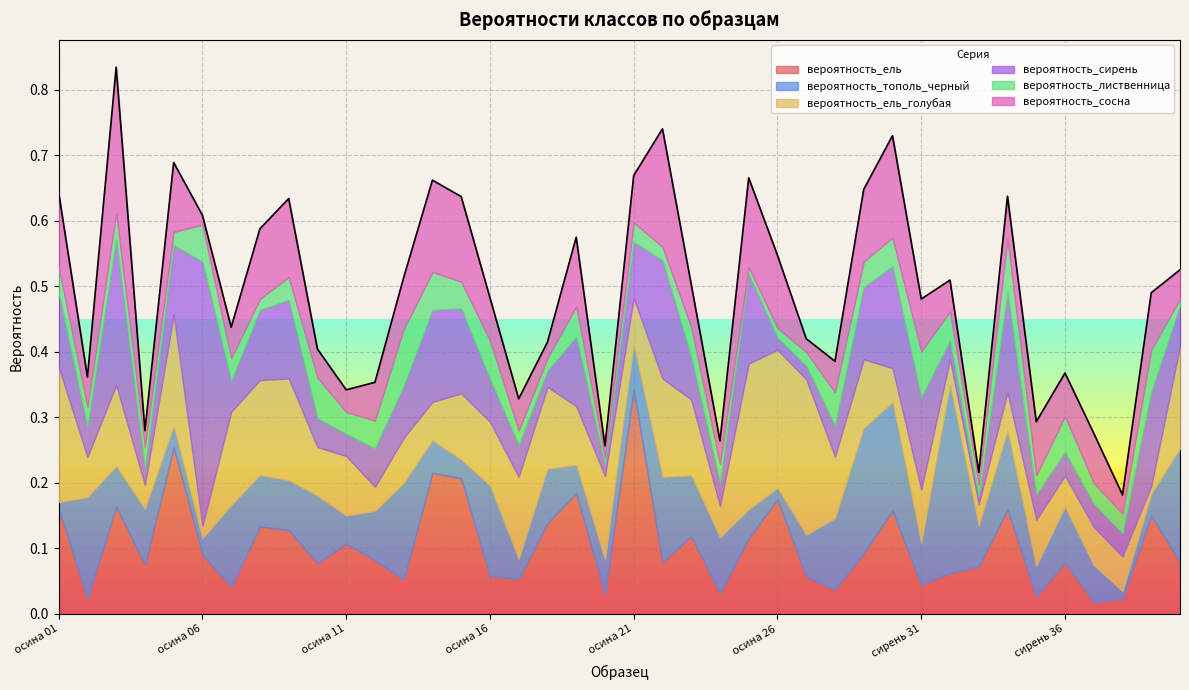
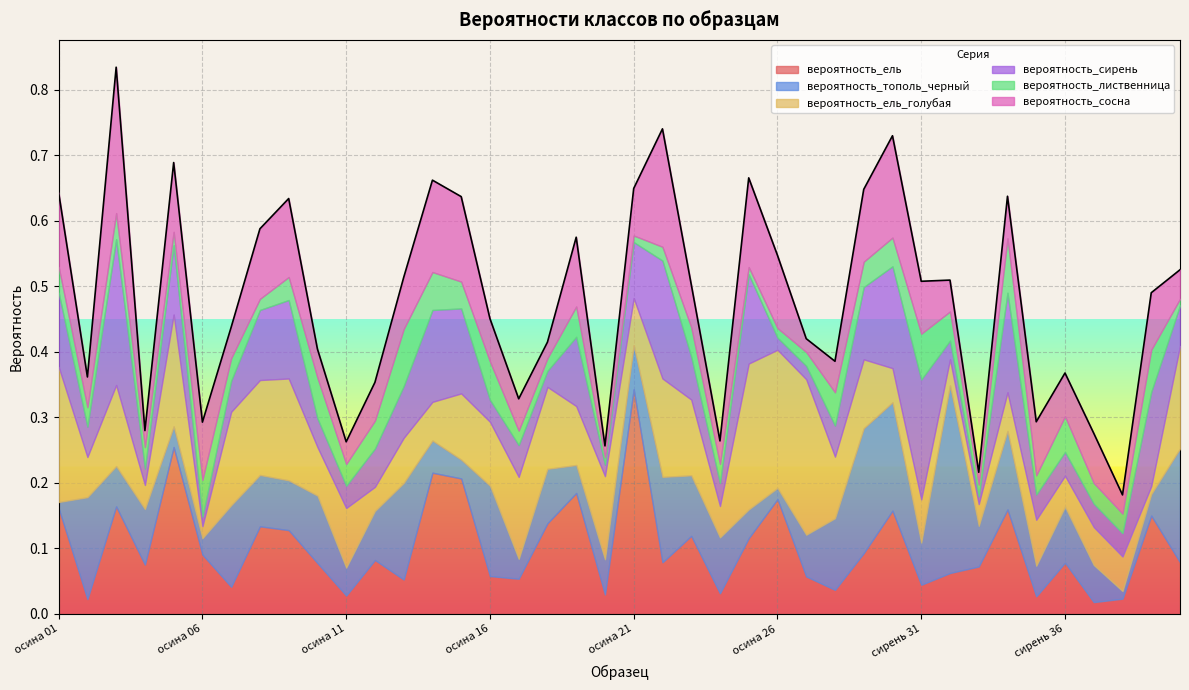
вероятность_сирень, осина 06: 0.40 -> 0.01
вероятность_сосна, осина 06: 0.01 -> 0.09
вероятность_ель, осина 11: 0.11 -> 0.03
вероятность_сирень, осина 16: 0.07 -> 0.03
вероятность_лиственница, осина 21: 0.03 -> 0.01
вероятность_ель_голубая, сирень 31: 0.08 -> 0.07
вероятность_сирень, сирень 31: 0.14 -> 0.18
